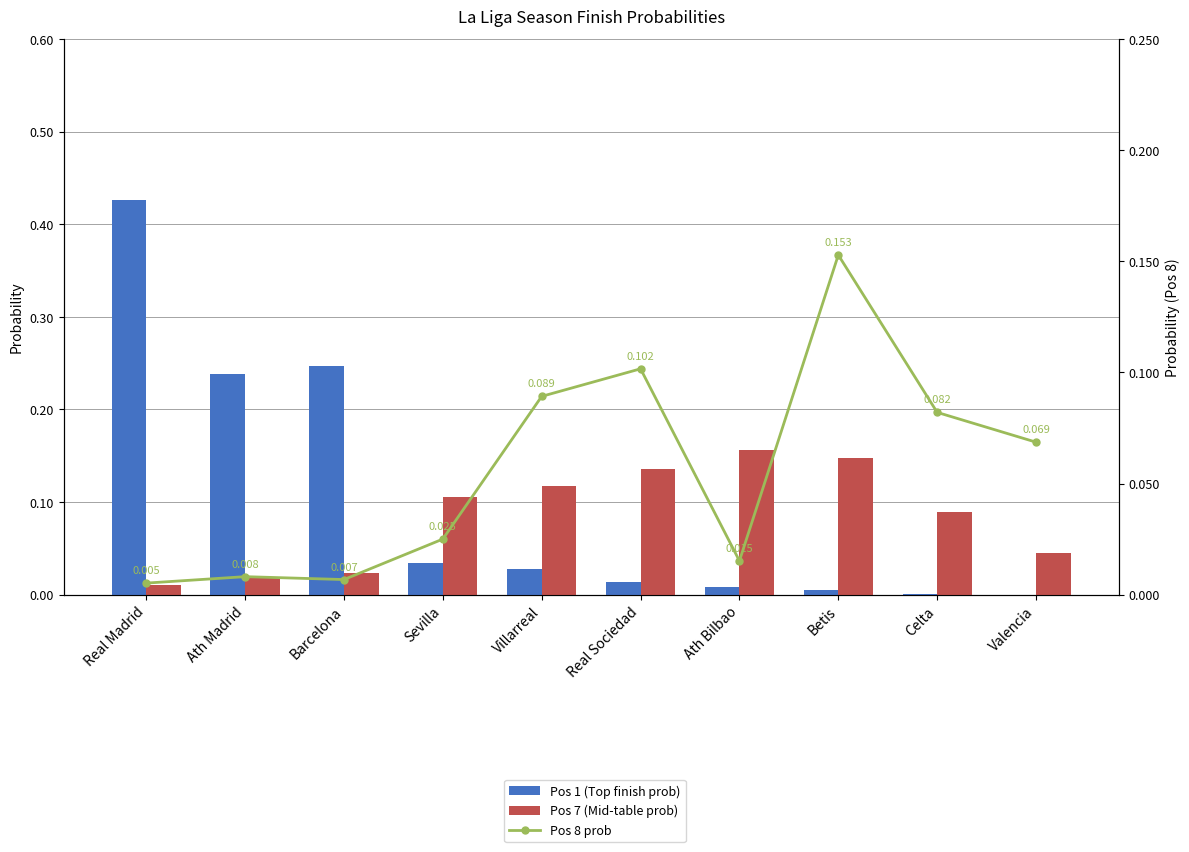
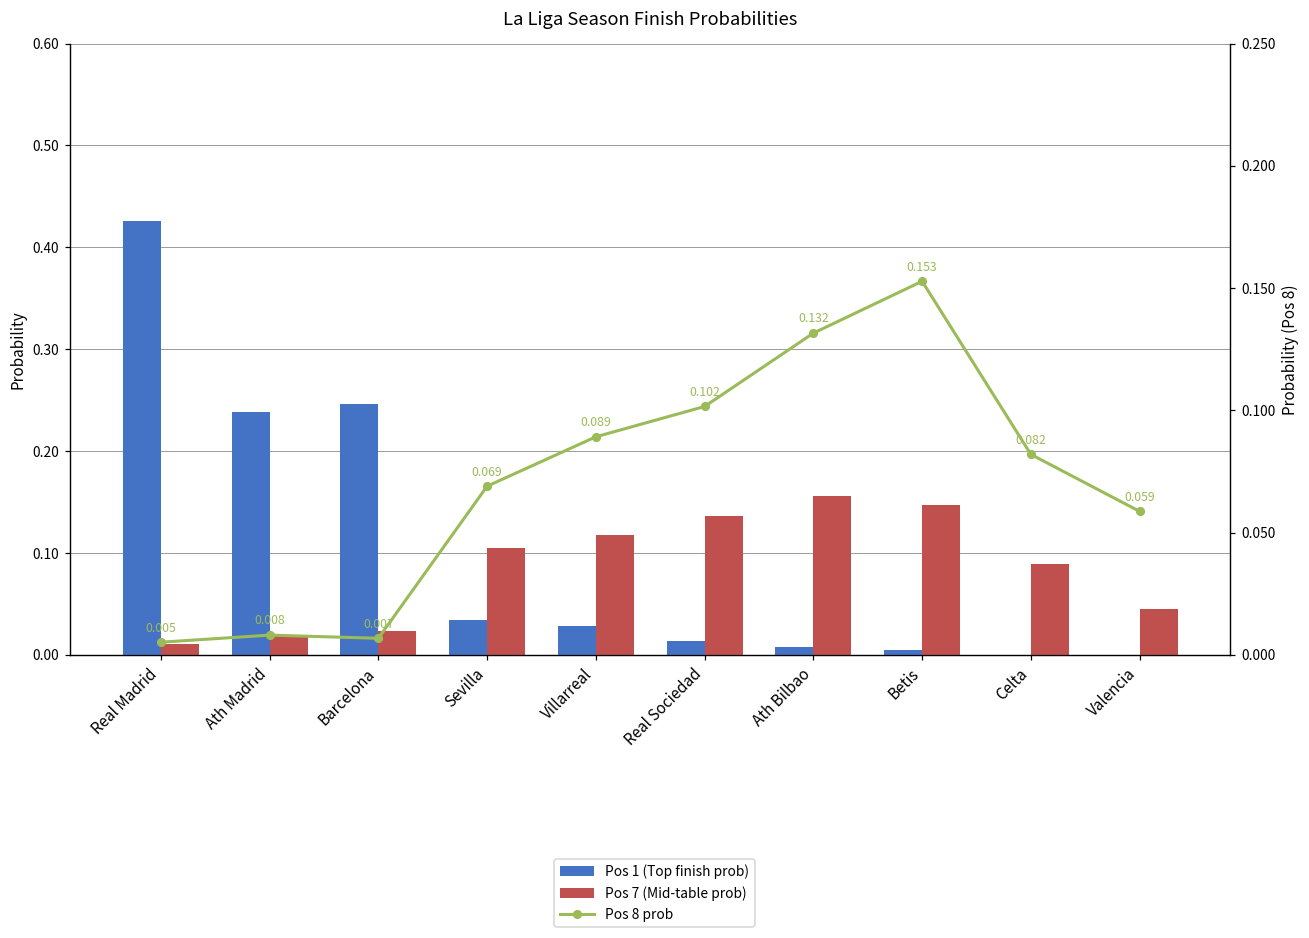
Pos 8 prob, Sevilla: 0.025 -> 0.069
Pos 8 prob, Ath Bilbao: 0.015 -> 0.132
Pos 8 prob, Valencia: 0.069 -> 0.059
